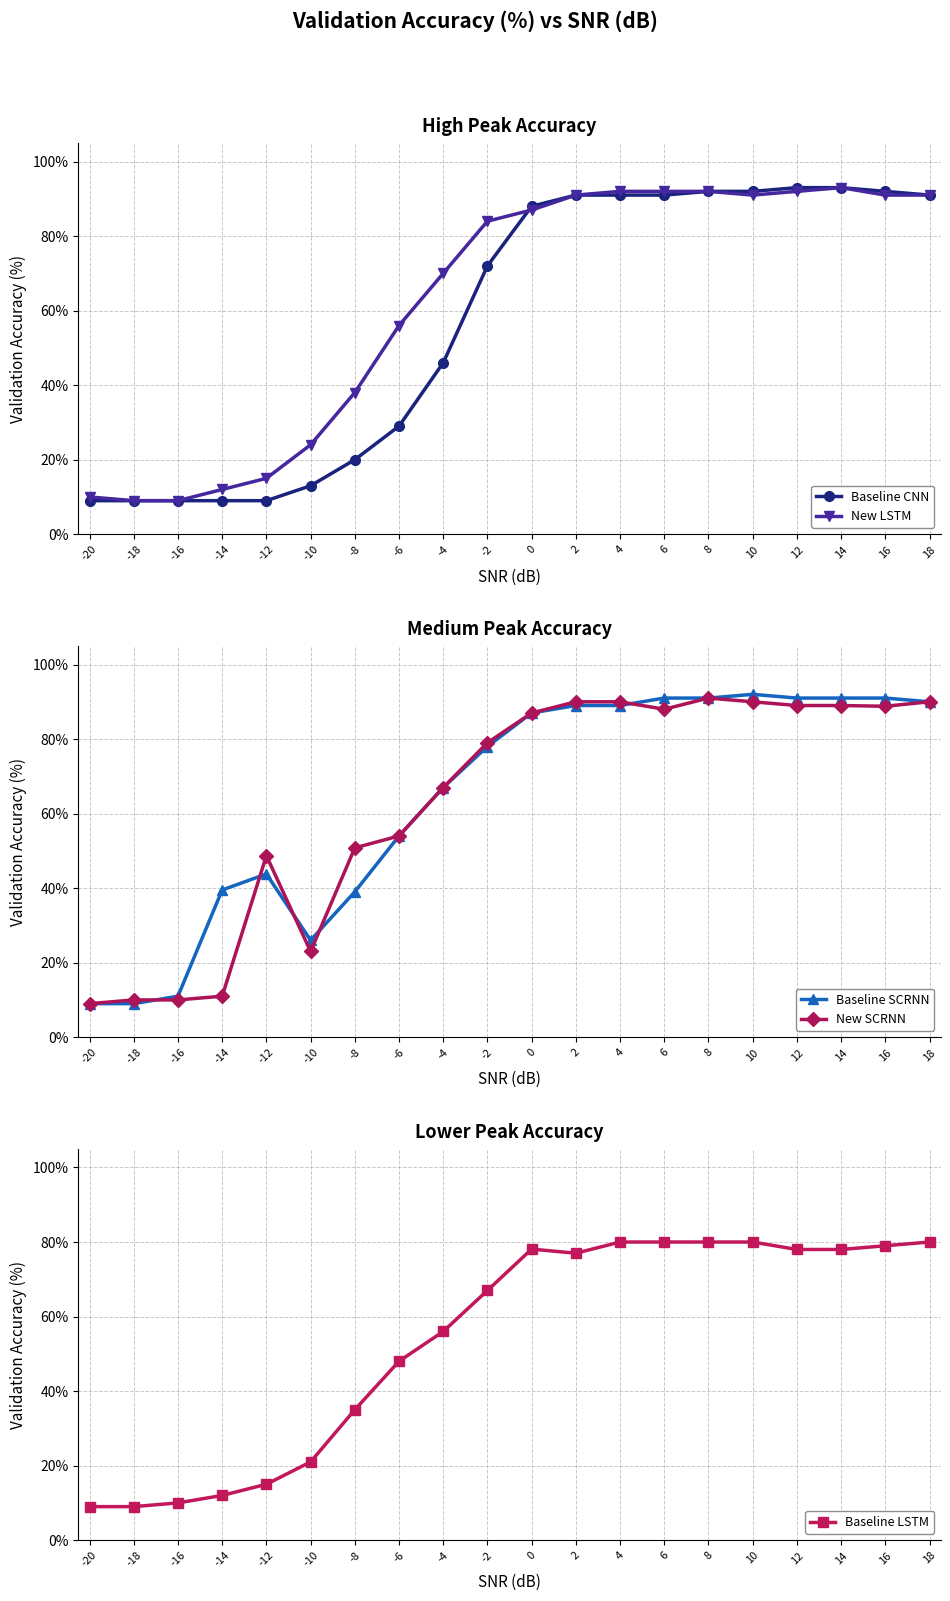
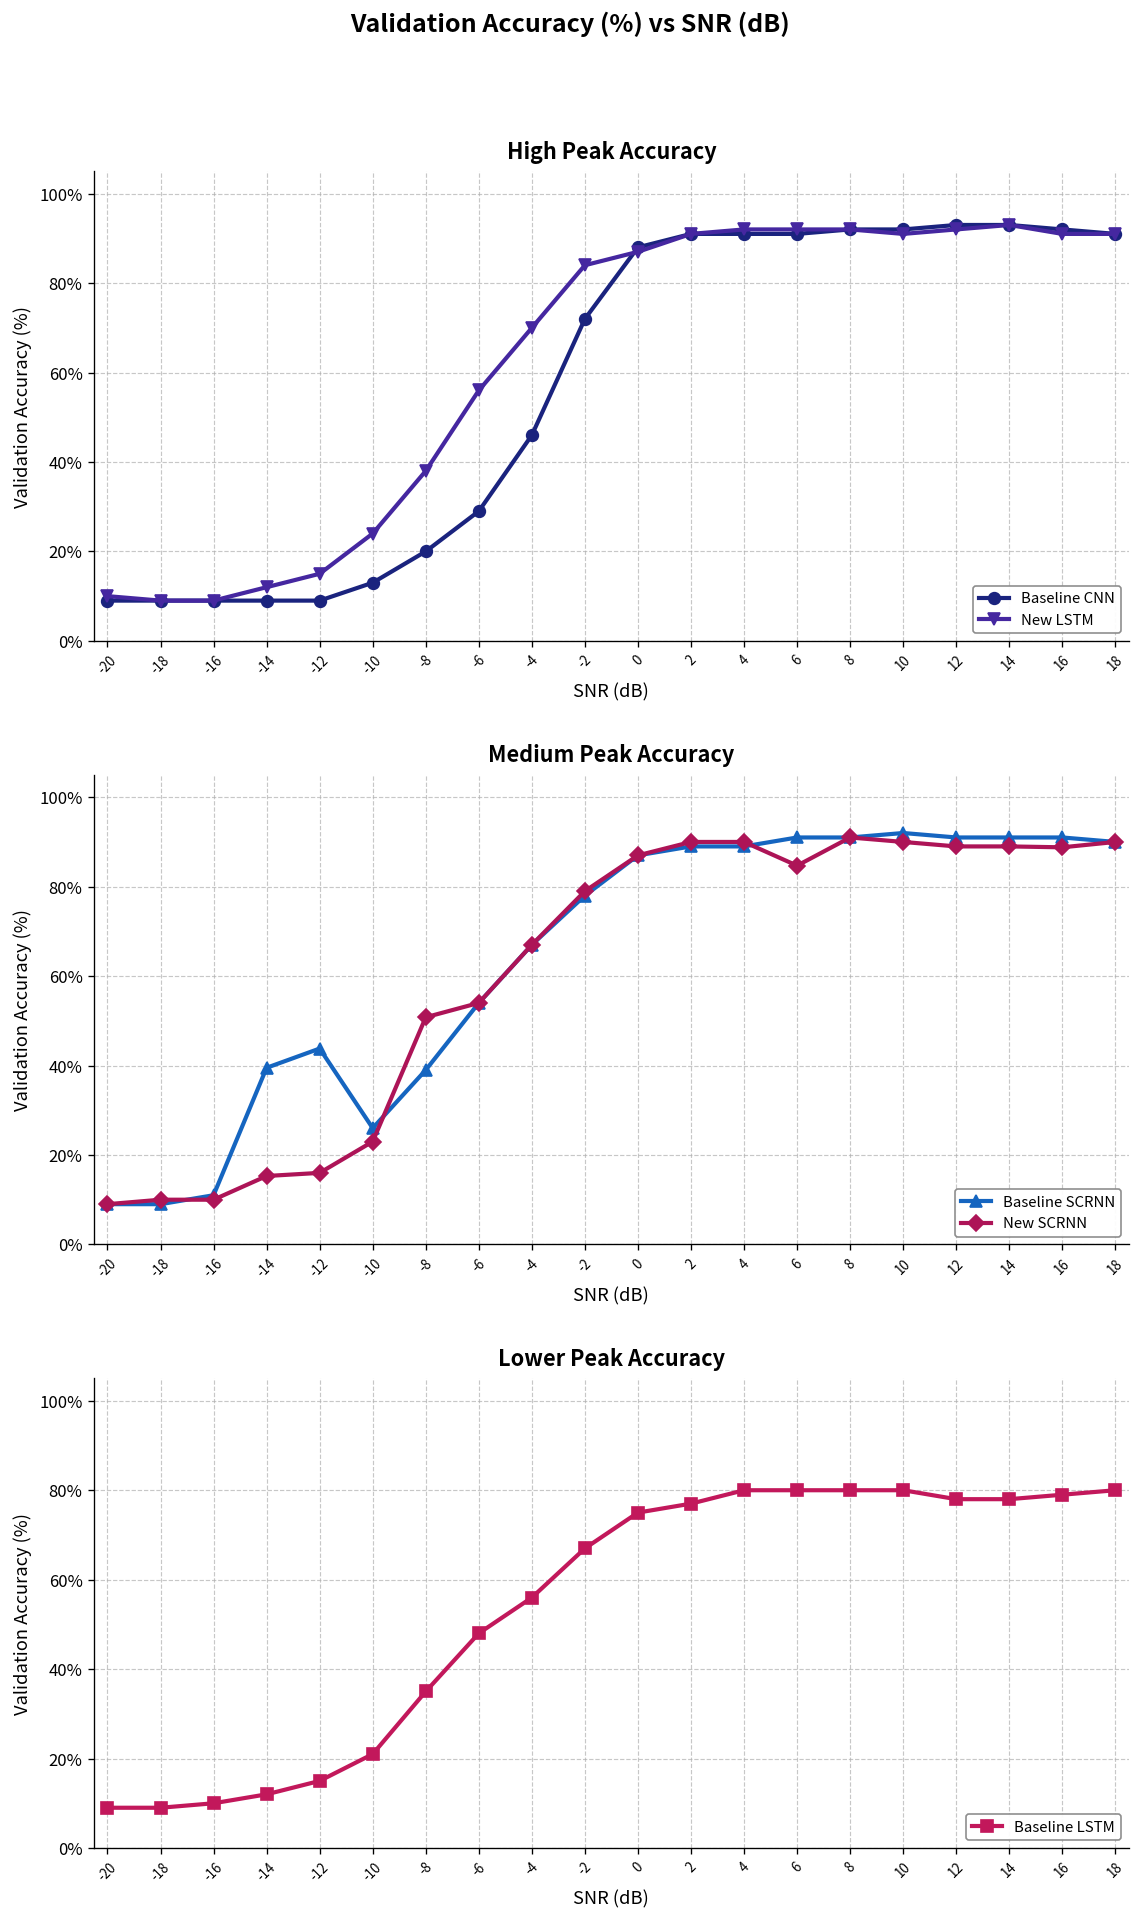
Medium Peak Accuracy, New SCRNN, -14: 11% -> 15%
Medium Peak Accuracy, New SCRNN, -12: 49% -> 16%
Medium Peak Accuracy, New SCRNN, 6: 88% -> 85%
Lower Peak Accuracy, 0: 78% -> 75%
